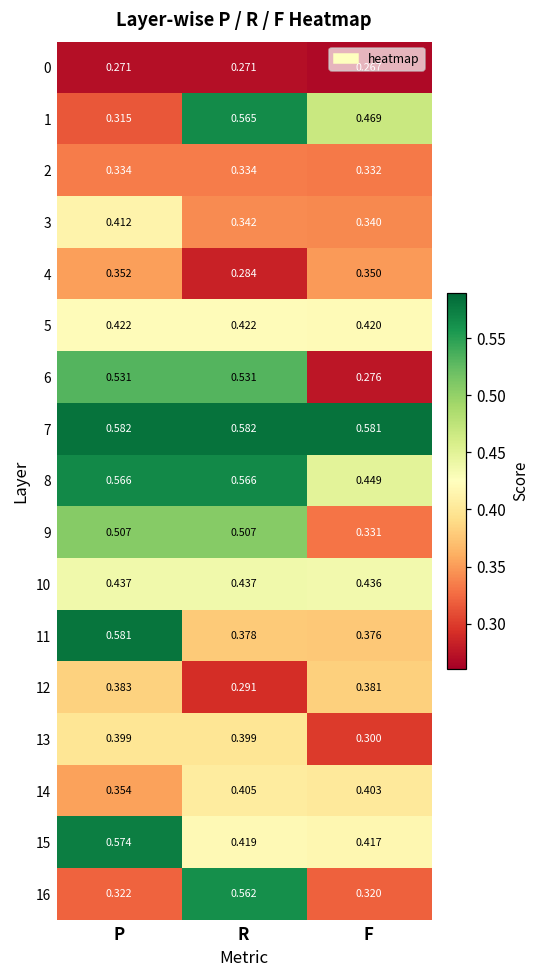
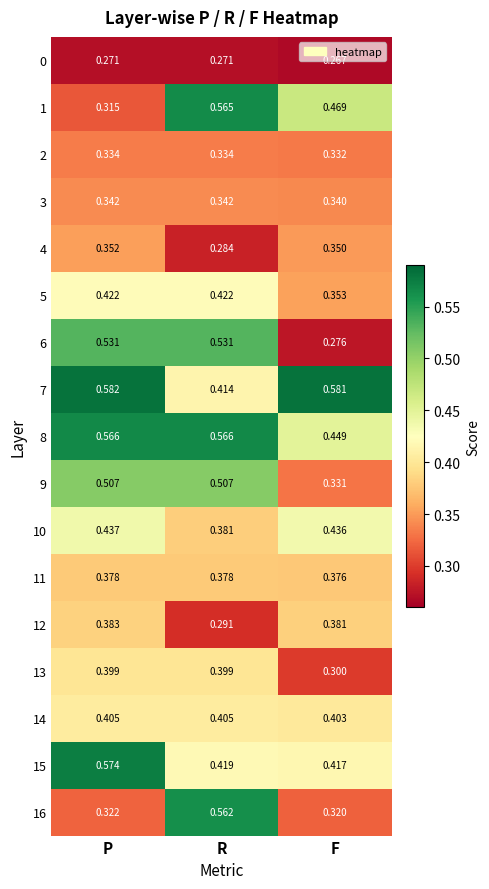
3, P: 0.412 -> 0.342
5, F: 0.420 -> 0.353
7, R: 0.582 -> 0.414
10, R: 0.437 -> 0.381
11, P: 0.581 -> 0.378
14, P: 0.354 -> 0.405
